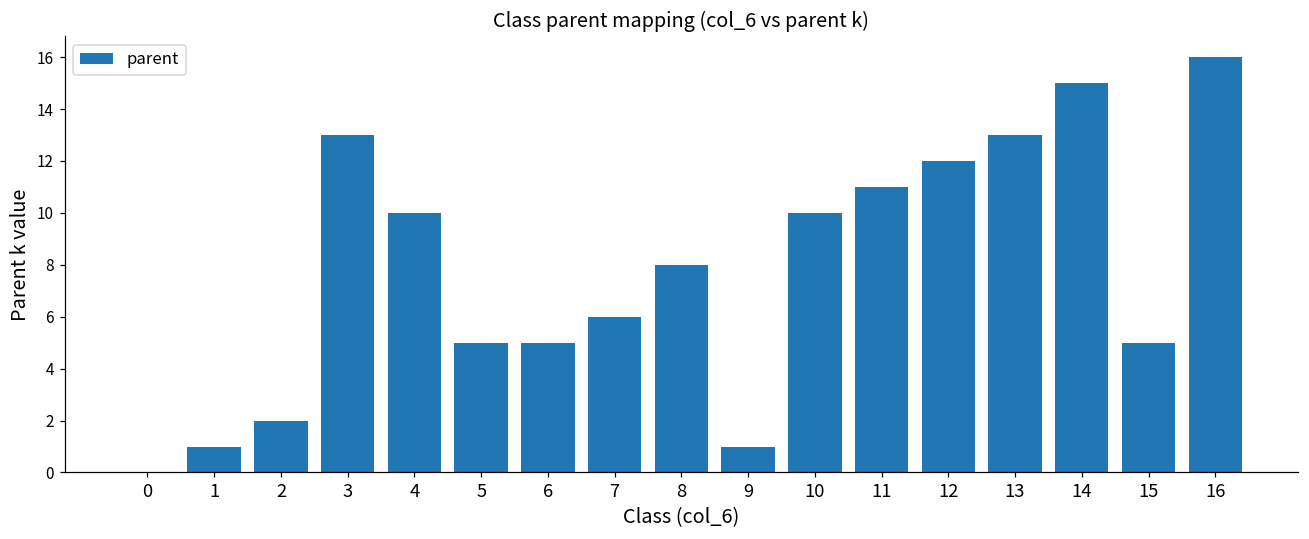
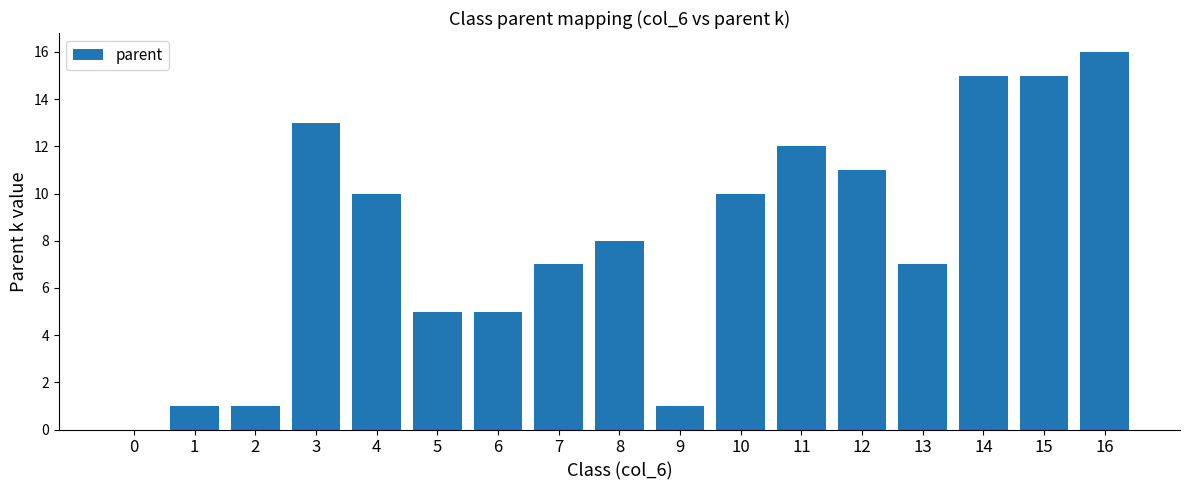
2: 2 -> 1
7: 6 -> 7
11: 11 -> 12
12: 12 -> 11
13: 13 -> 7
15: 5 -> 15
